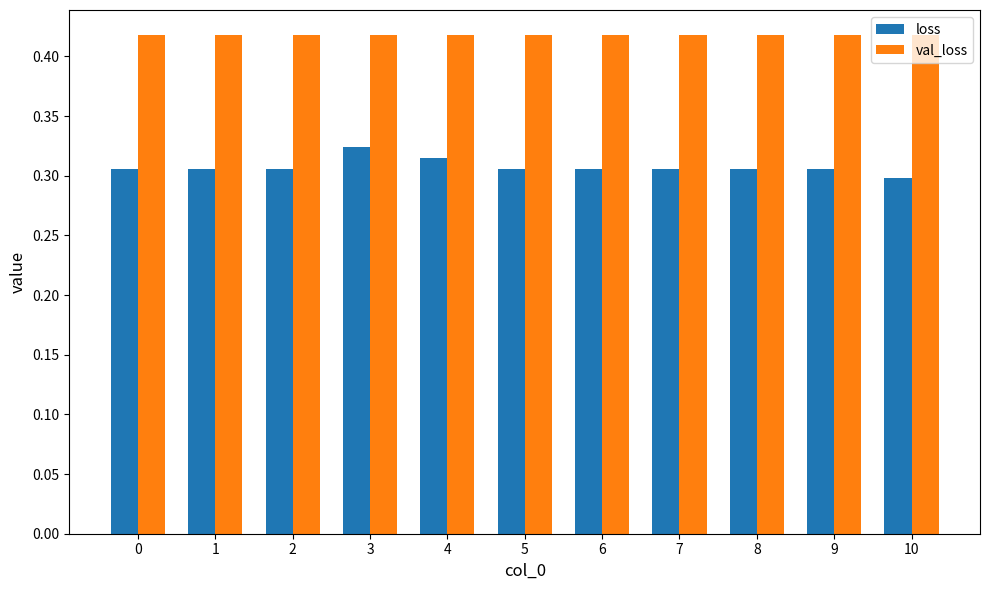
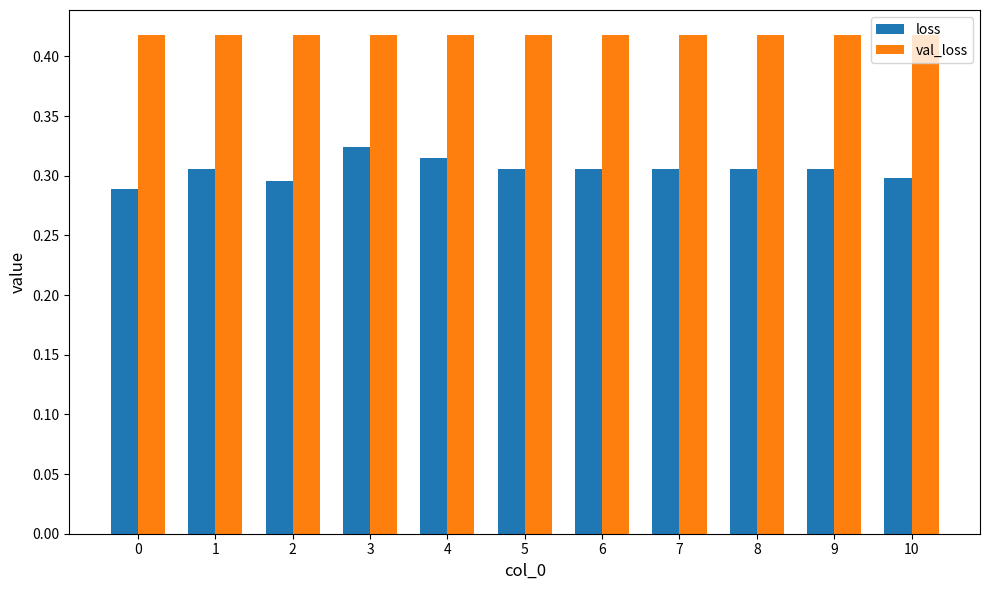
loss, 0: 0.305 -> 0.289
loss, 2: 0.305 -> 0.295
